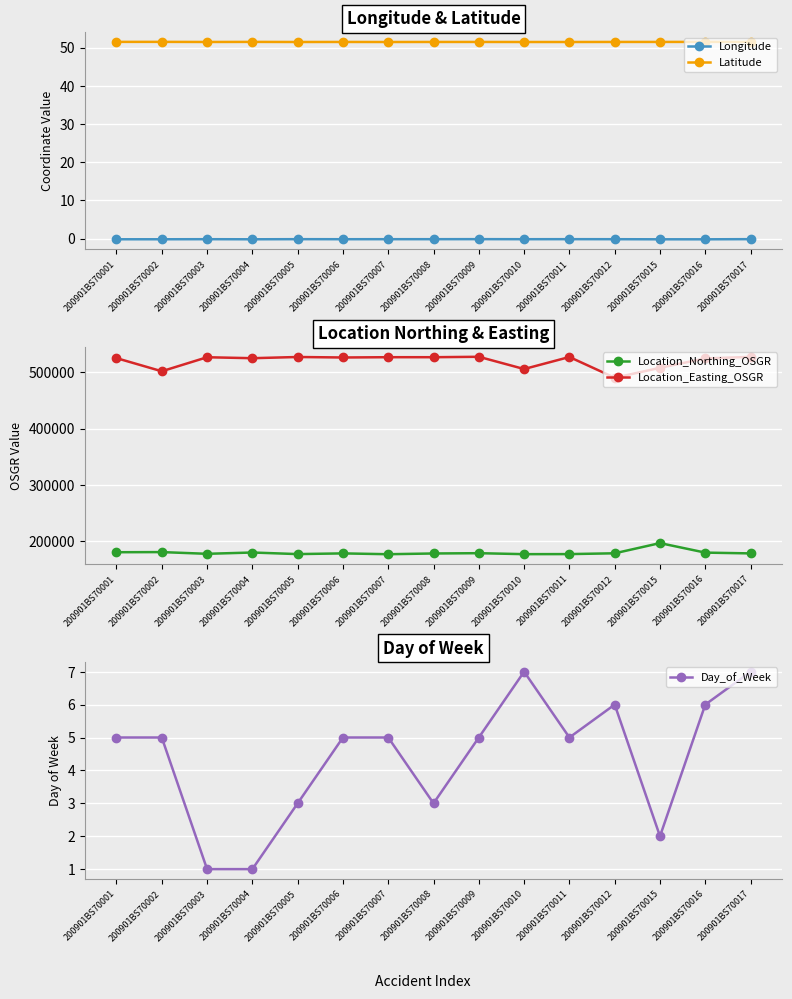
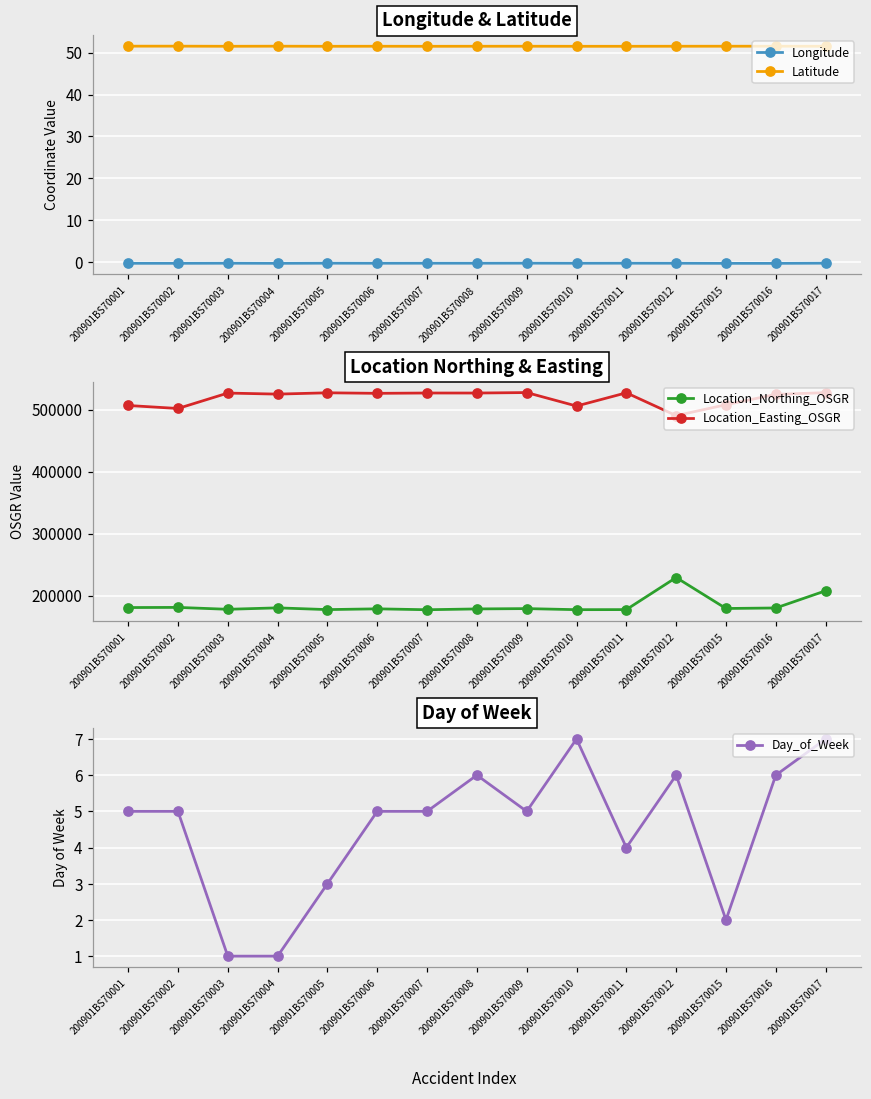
Location Northing & Easting, Location_Easting_OSGR, 200901BS70001: 520000 -> 510000
Location Northing & Easting, Location_Northing_OSGR, 200901BS70012: 180000 -> 230000
Location Northing & Easting, Location_Northing_OSGR, 200901BS70015: 200000 -> 180000
Location Northing & Easting, Location_Northing_OSGR, 200901BS70017: 180000 -> 210000
Day of Week, 200901BS70008: 3 -> 6
Day of Week, 200901BS70011: 5 -> 4
